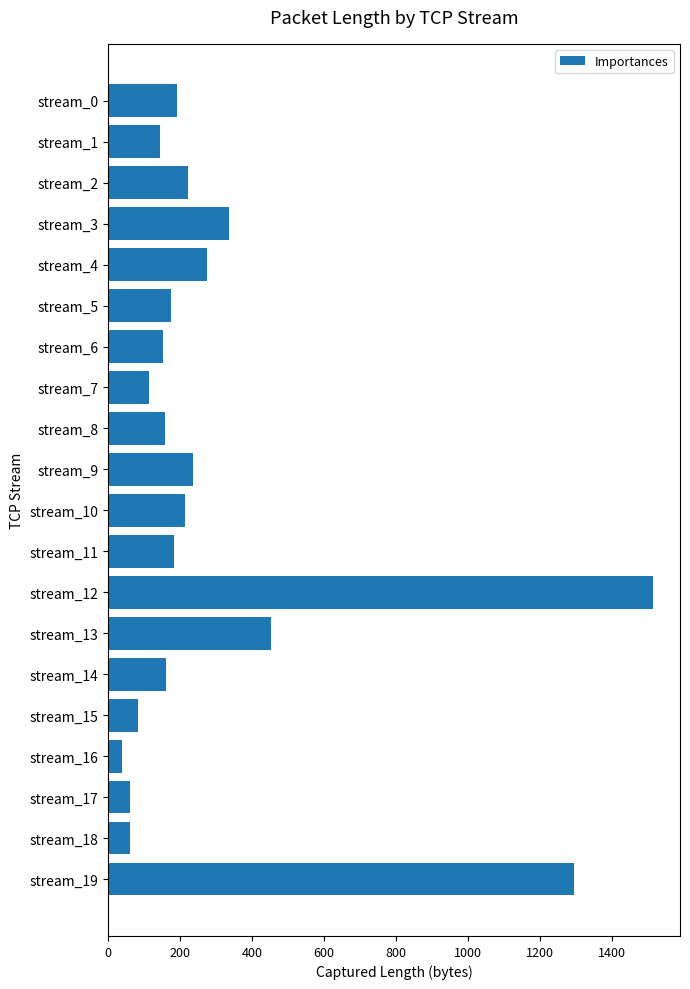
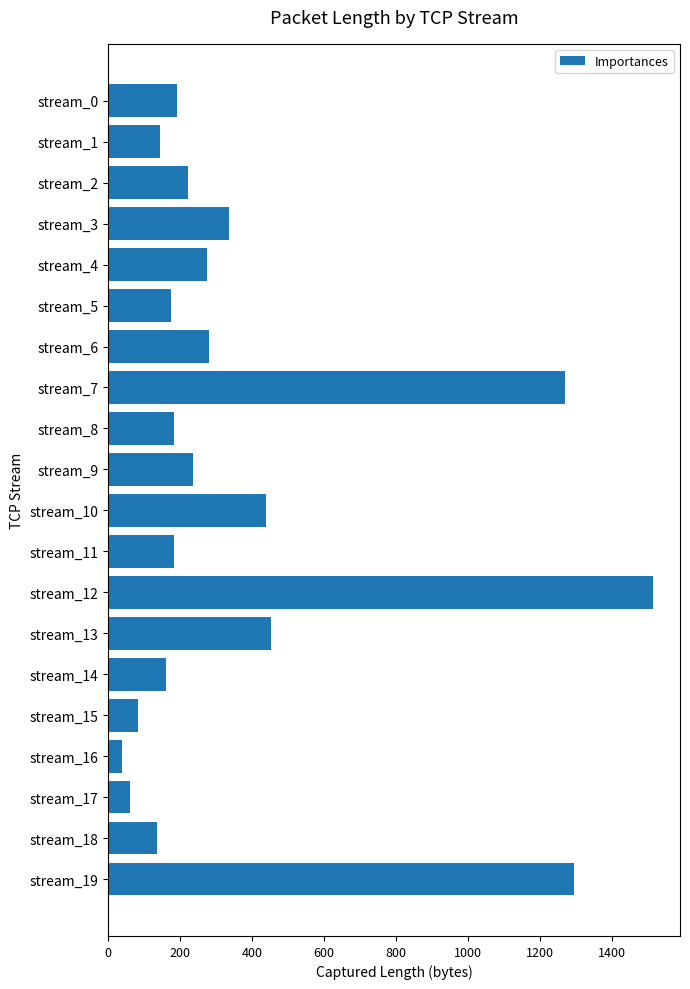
stream_6: 150 -> 280
stream_7: 110 -> 1270
stream_8: 160 -> 180
stream_10: 210 -> 440
stream_18: 60 -> 140
